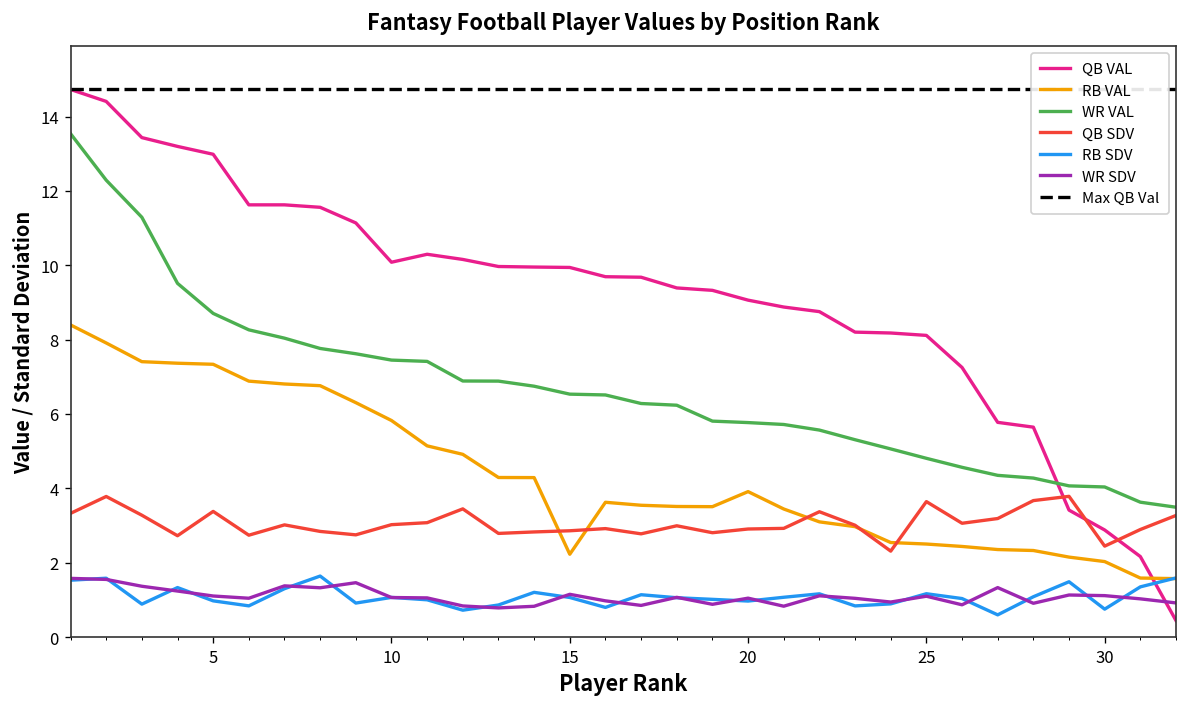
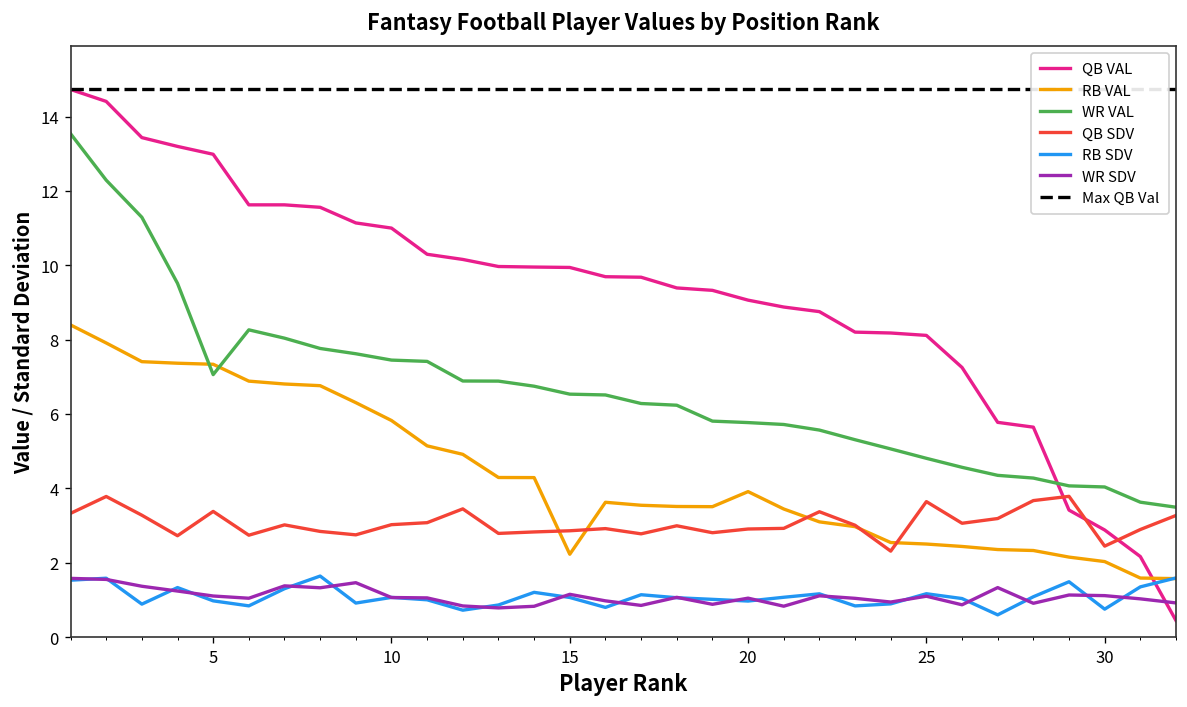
WR VAL, 5: 8.7 -> 7.1
QB VAL, 10: 10.1 -> 11.0
